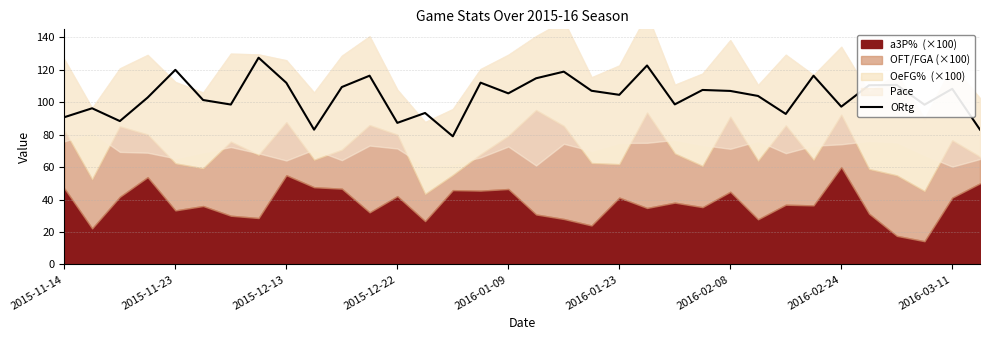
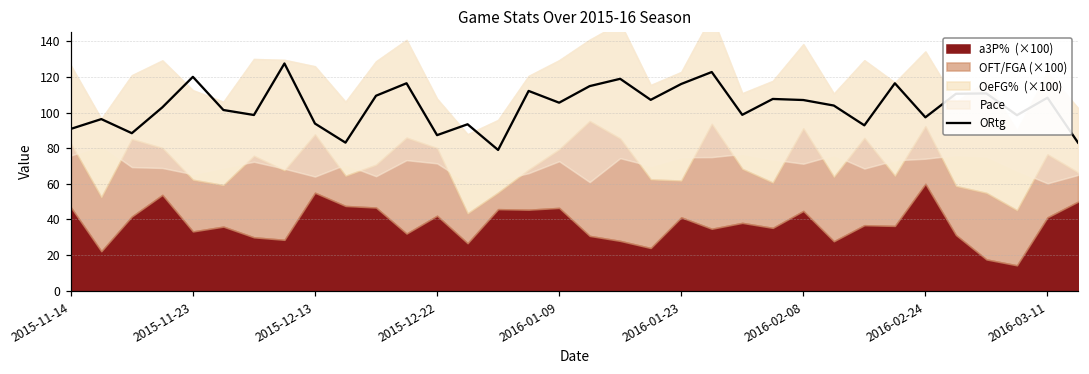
ORtg, 2015-12-13: 112 -> 94
ORtg, 2016-01-23: 105 -> 116
